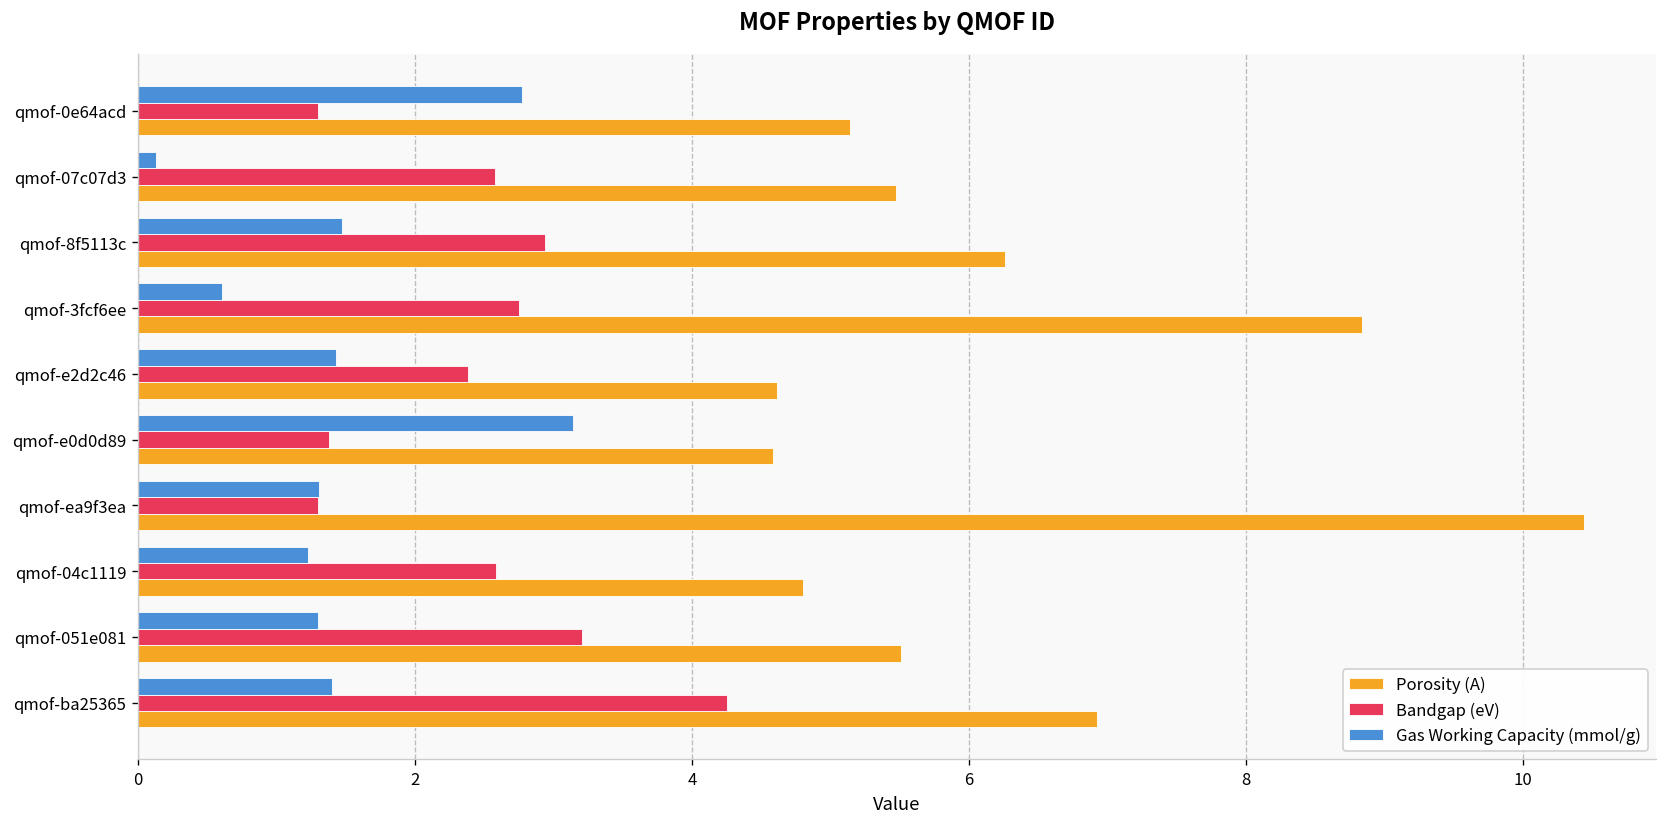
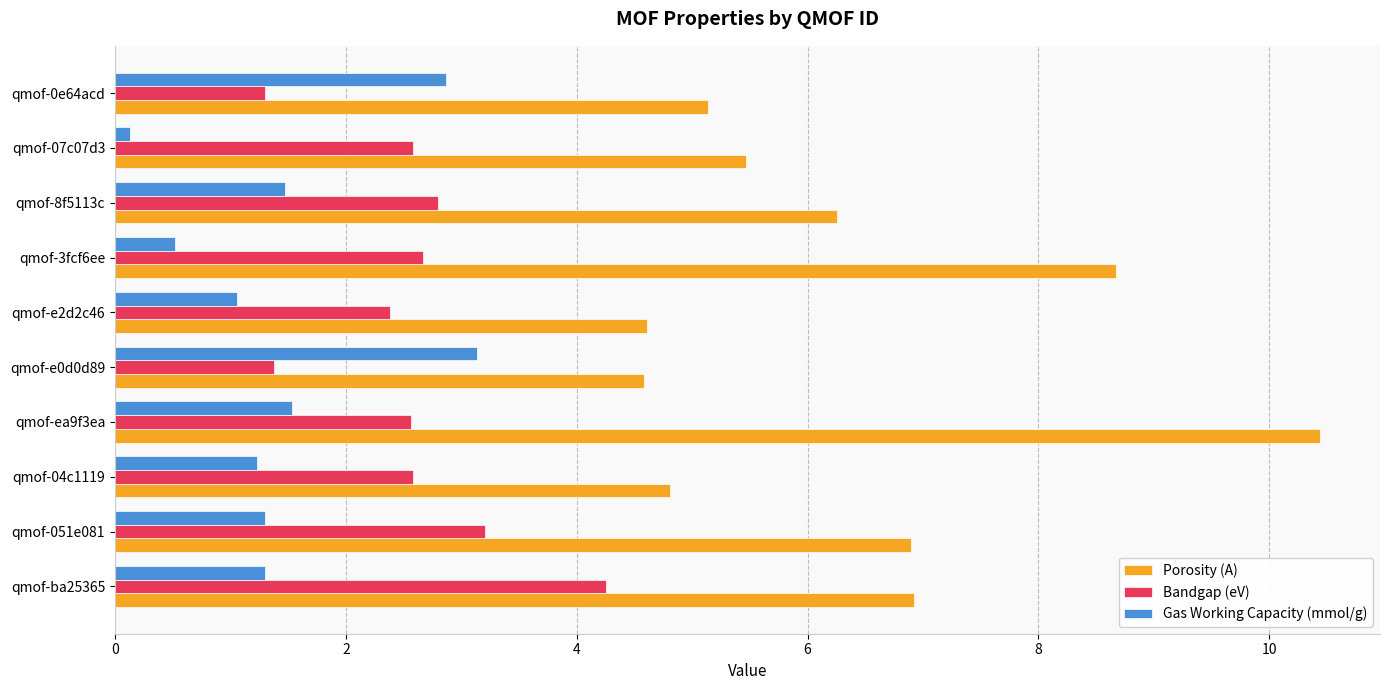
Gas Working Capacity (mmol/g), qmof-0e64acd: 2.77 -> 2.87
Bandgap (eV), qmof-8f5113c: 2.94 -> 2.80
Gas Working Capacity (mmol/g), qmof-3fcf6ee: 0.61 -> 0.52
Bandgap (eV), qmof-3fcf6ee: 2.75 -> 2.67
Porosity (A), qmof-3fcf6ee: 8.84 -> 8.68
Gas Working Capacity (mmol/g), qmof-e2d2c46: 1.43 -> 1.06
Gas Working Capacity (mmol/g), qmof-ea9f3ea: 1.31 -> 1.53
Bandgap (eV), qmof-ea9f3ea: 1.30 -> 2.56
Porosity (A), qmof-051e081: 5.51 -> 6.89
Gas Working Capacity (mmol/g), qmof-ba25365: 1.4 -> 1.3
